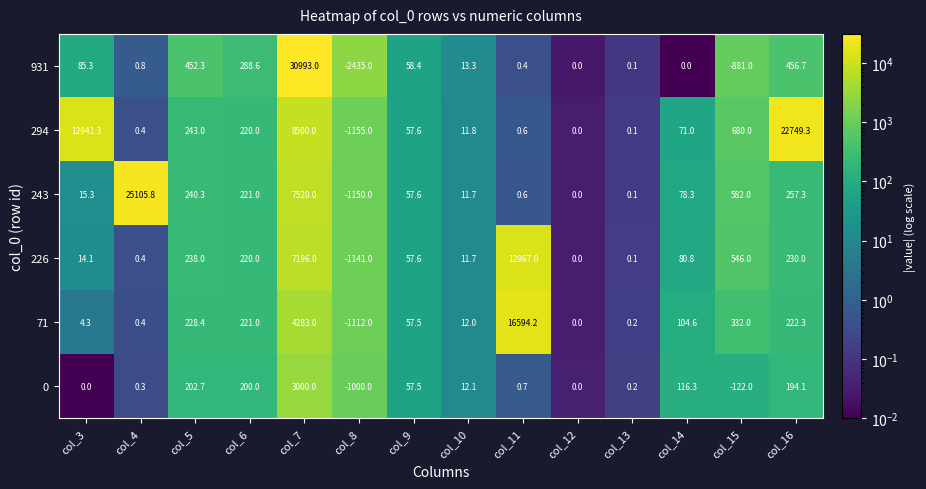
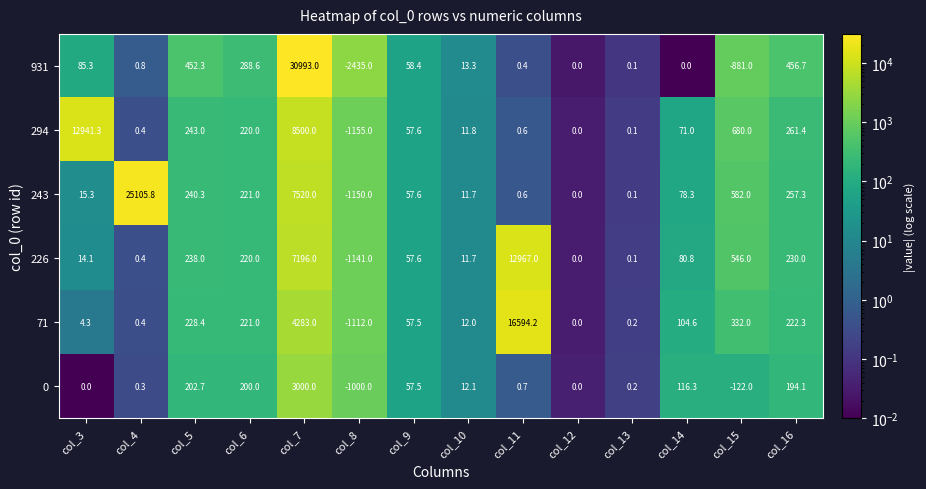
294, col_16: 22749.3 -> 261.4
